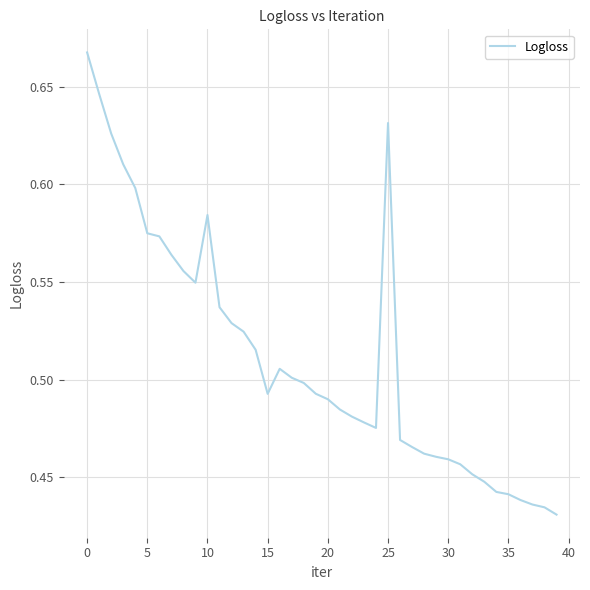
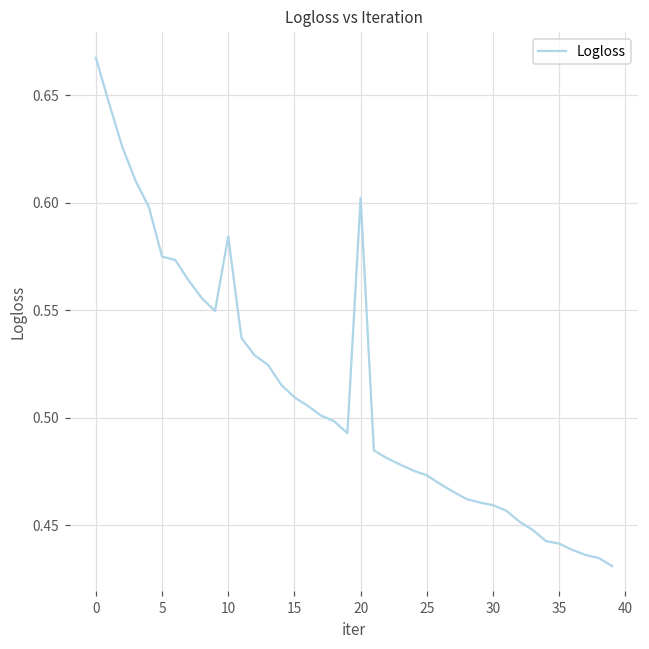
15: 0.493 -> 0.509
20: 0.490 -> 0.602
25: 0.631 -> 0.473
